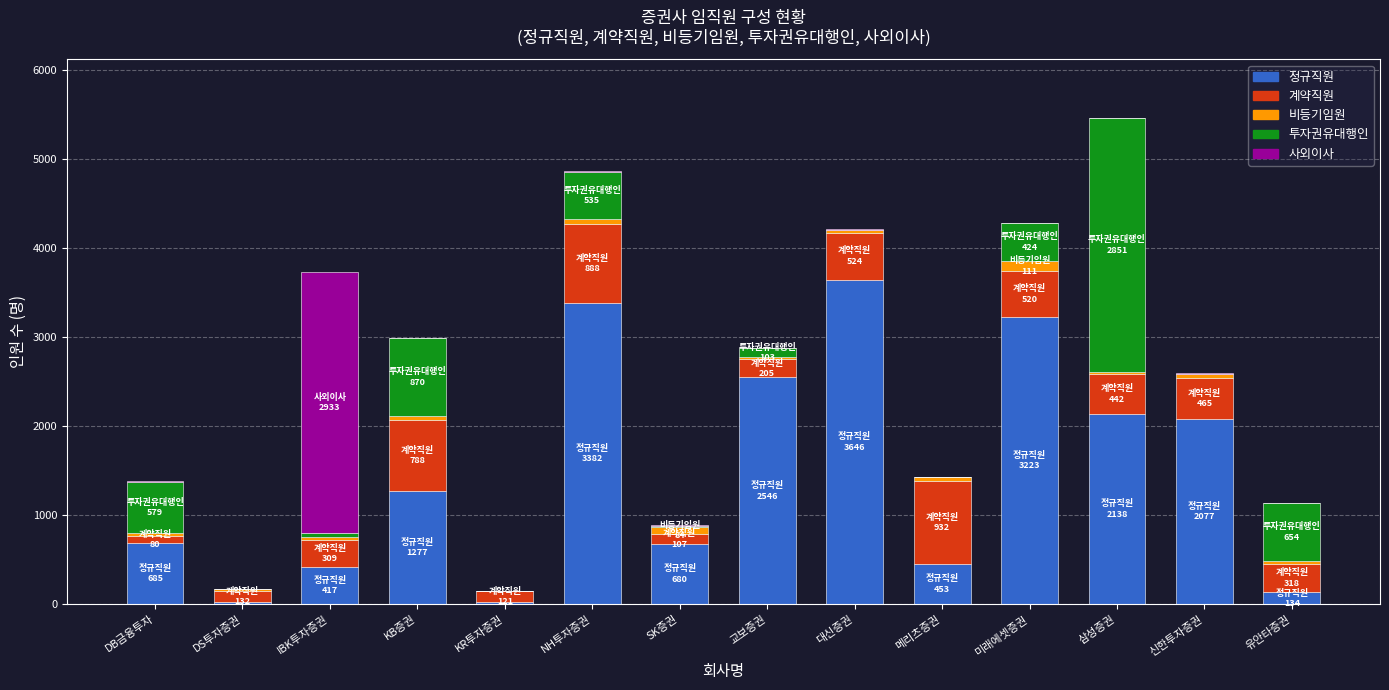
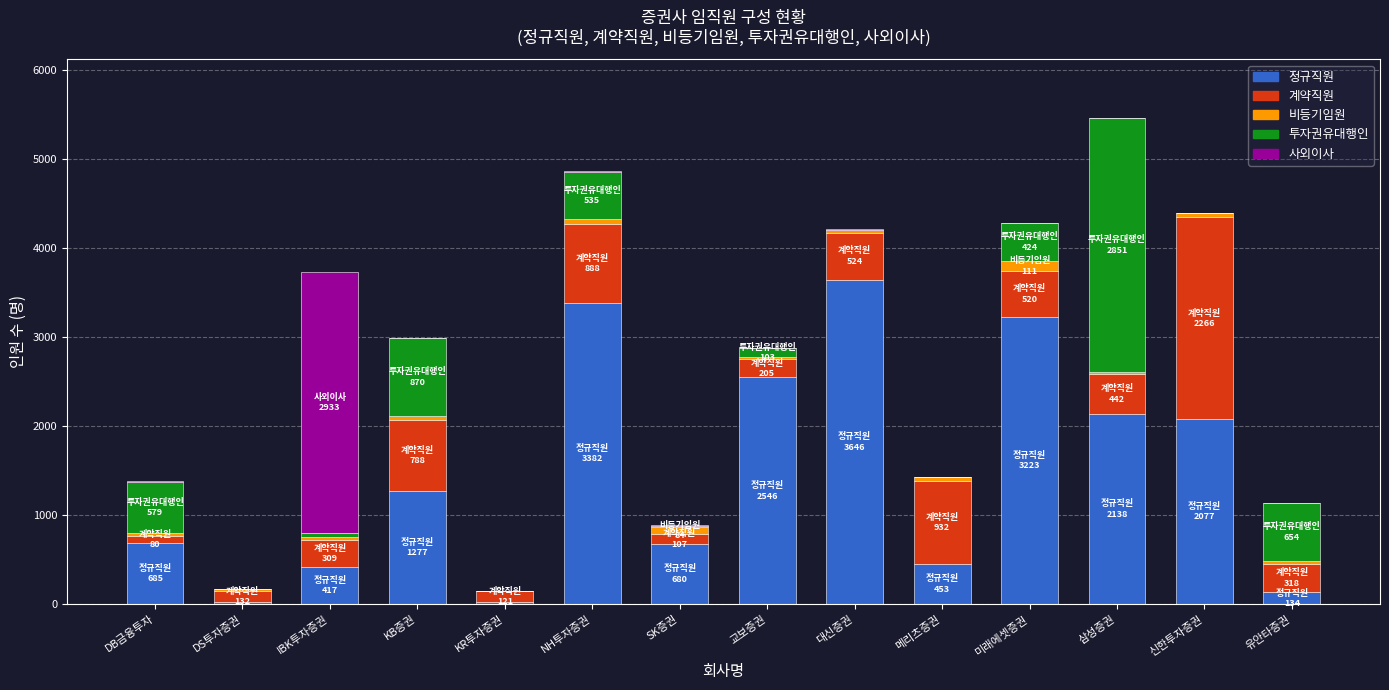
계약직원, 신한투자증권: 465 -> 2266
